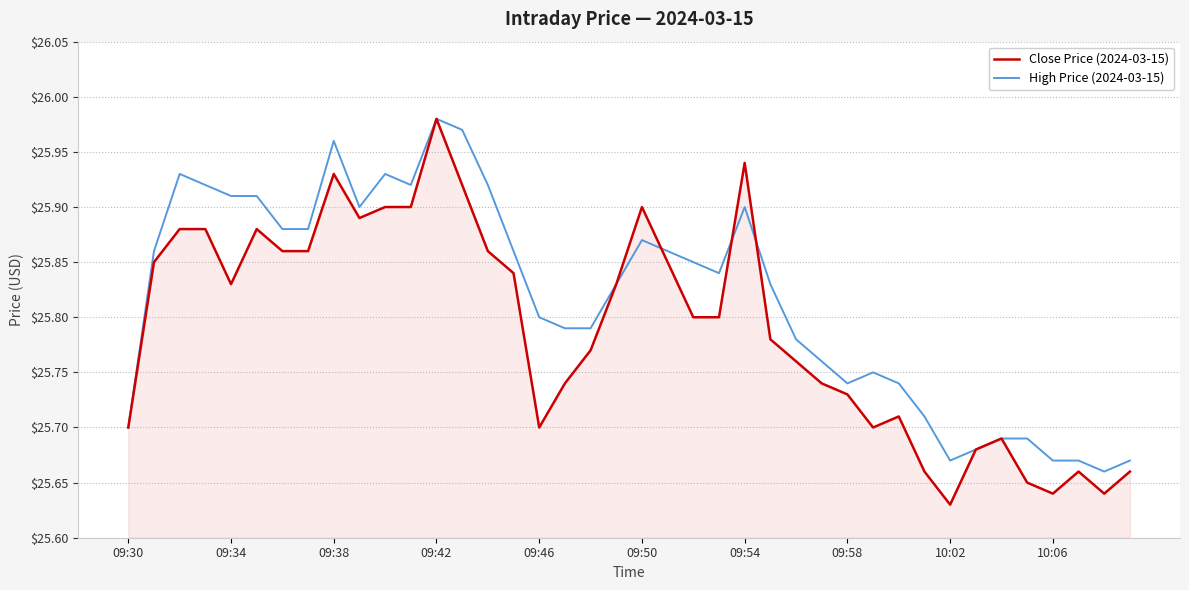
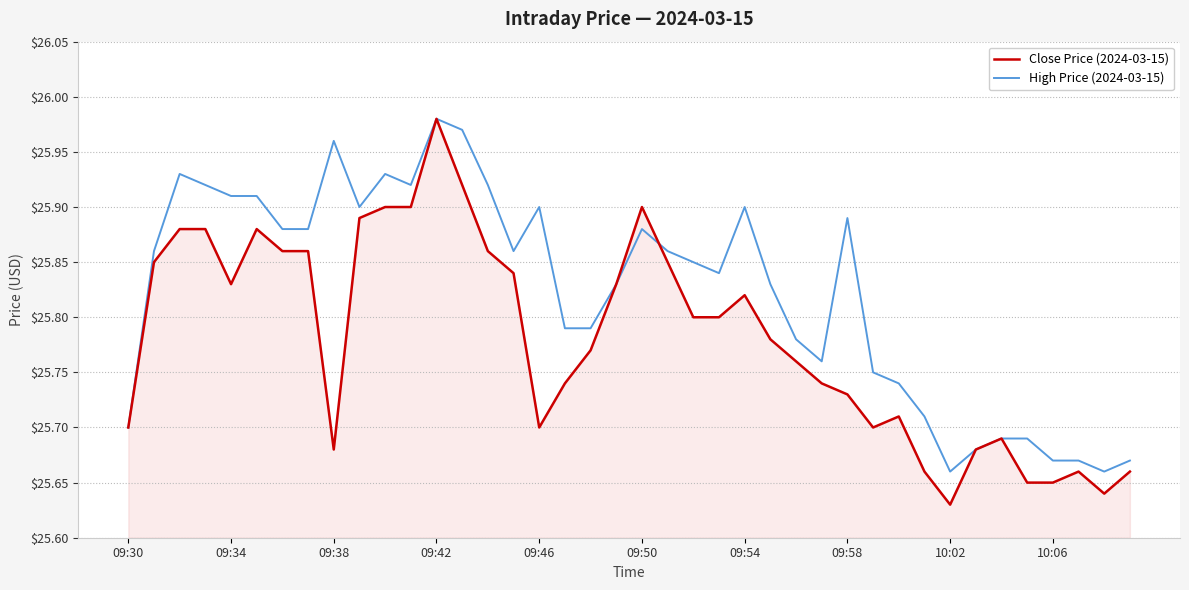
Close Price (2024-03-15), 09:38: $25.93 -> $25.68
High Price (2024-03-15), 09:46: $25.8 -> $25.9
High Price (2024-03-15), 09:50: $25.87 -> $25.88
Close Price (2024-03-15), 09:54: $25.94 -> $25.82
High Price (2024-03-15), 09:58: $25.74 -> $25.89
High Price (2024-03-15), 10:02: $25.67 -> $25.66
Close Price (2024-03-15), 10:06: $25.64 -> $25.65
